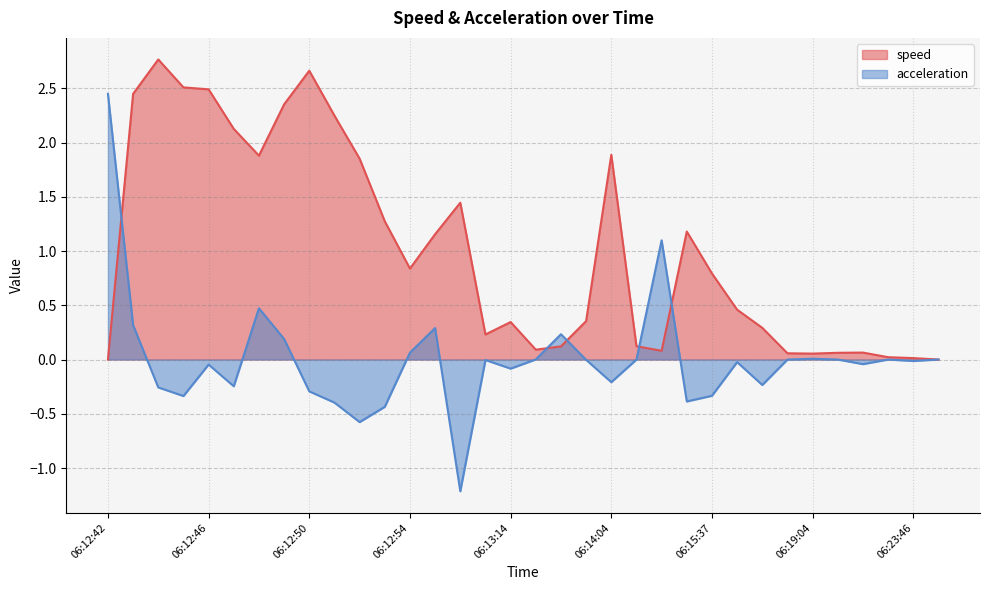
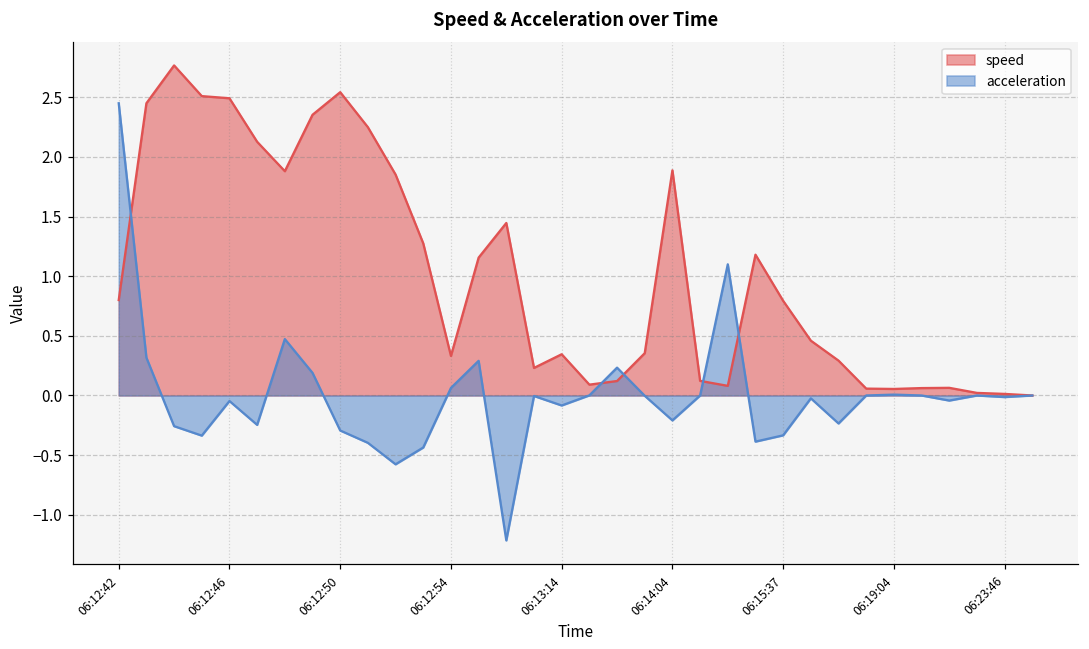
speed, 06:12:42: 0.0 -> 0.8
speed, 06:12:50: 2.66 -> 2.54
speed, 06:12:54: 0.84 -> 0.33
